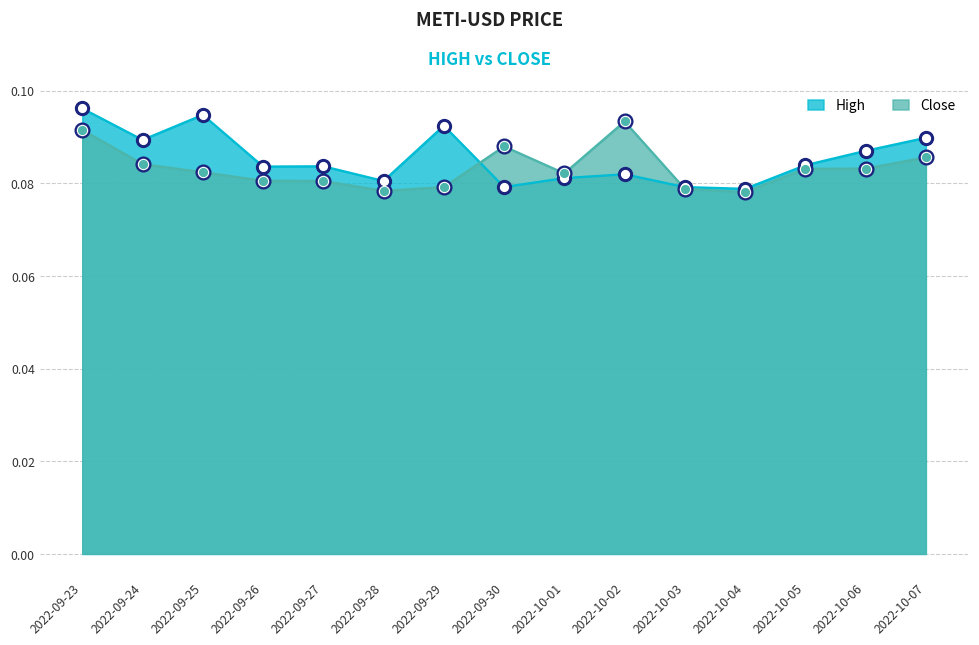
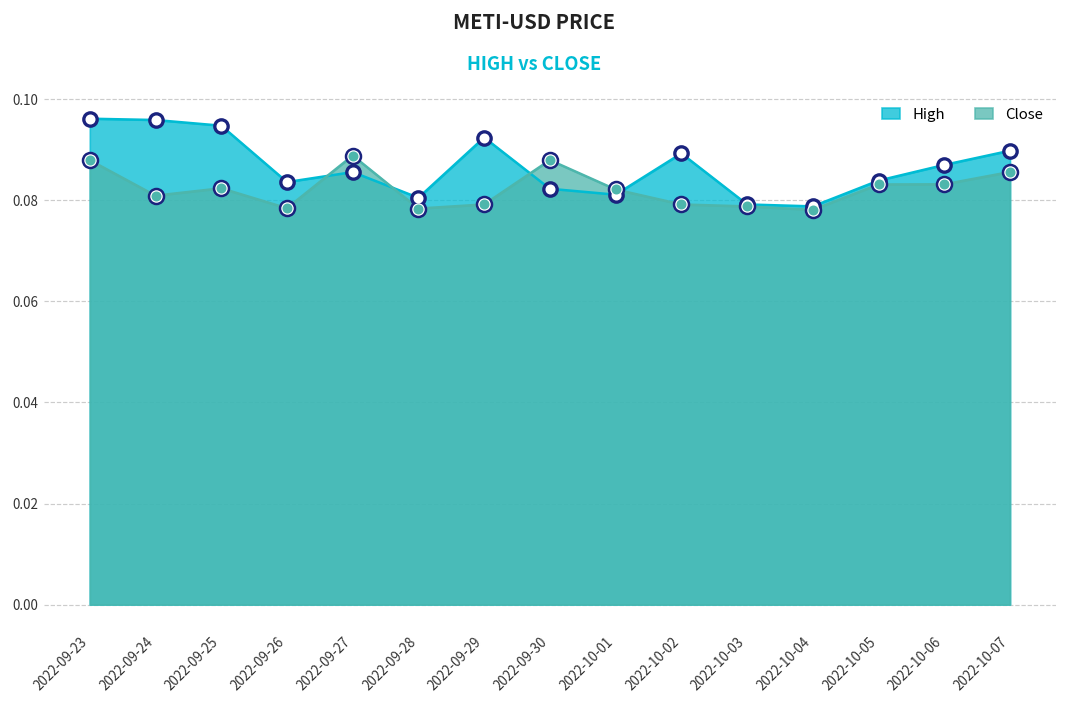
Close, 2022-09-23: 0.092 -> 0.088
High, 2022-09-24: 0.089 -> 0.096
Close, 2022-09-24: 0.084 -> 0.081
Close, 2022-09-26: 0.081 -> 0.078
High, 2022-09-27: 0.084 -> 0.086
Close, 2022-09-27: 0.080 -> 0.089
High, 2022-09-30: 0.079 -> 0.082
High, 2022-10-02: 0.082 -> 0.089
Close, 2022-10-02: 0.093 -> 0.079
